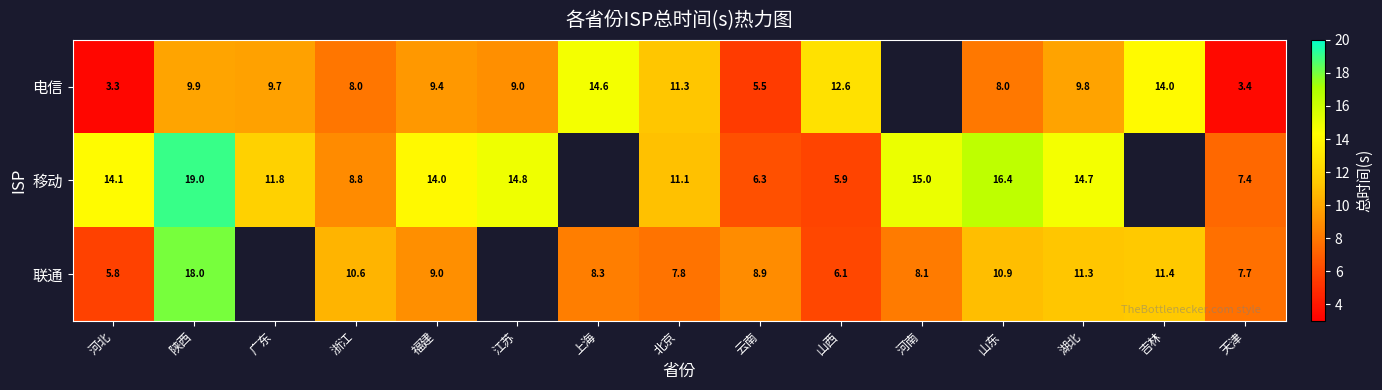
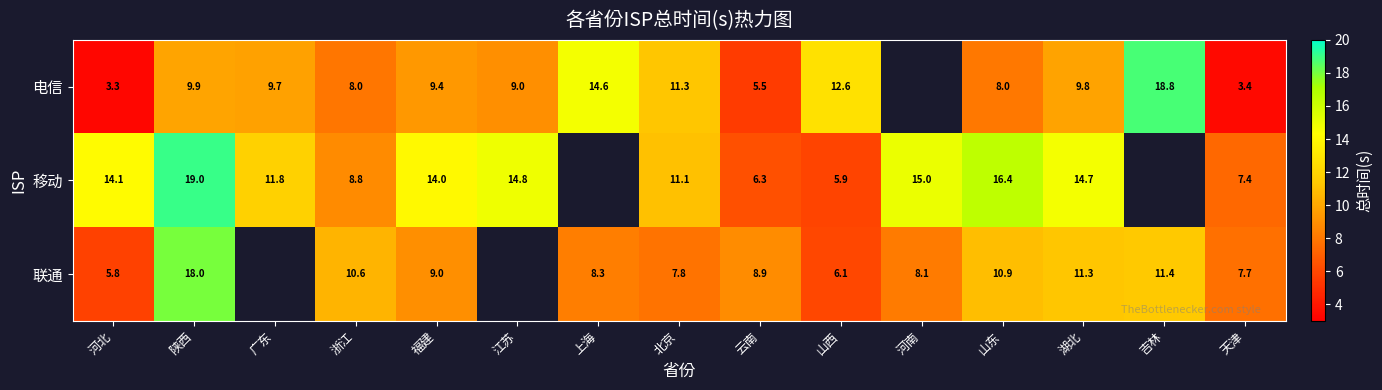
电信, 吉林: 14.0 -> 18.8
